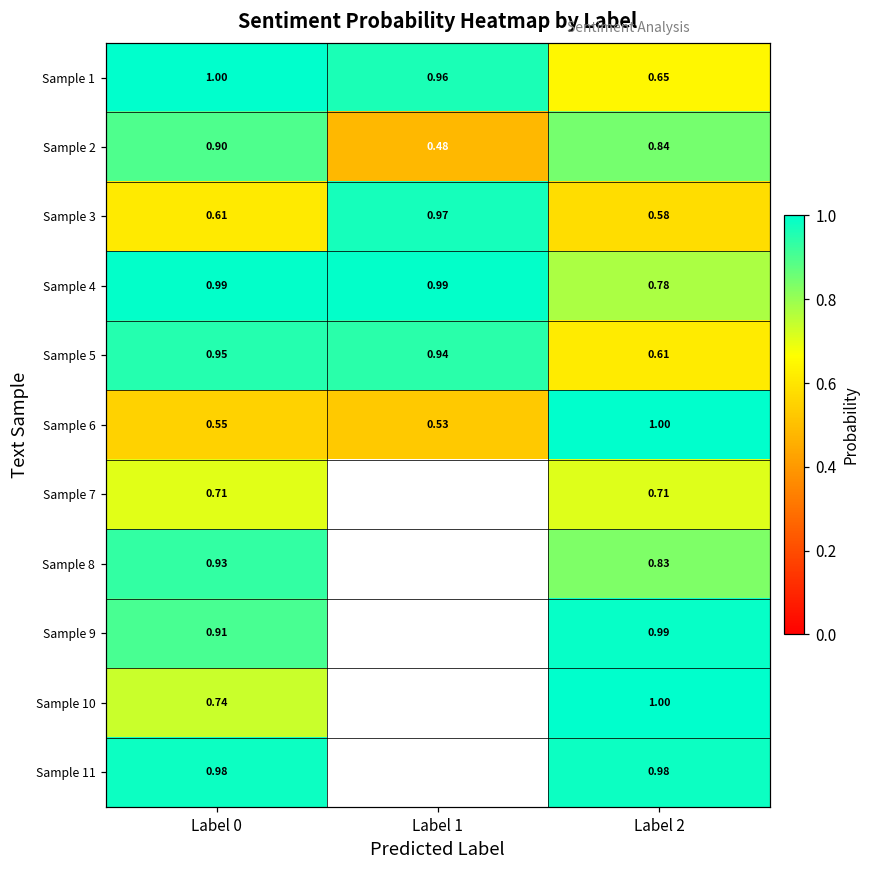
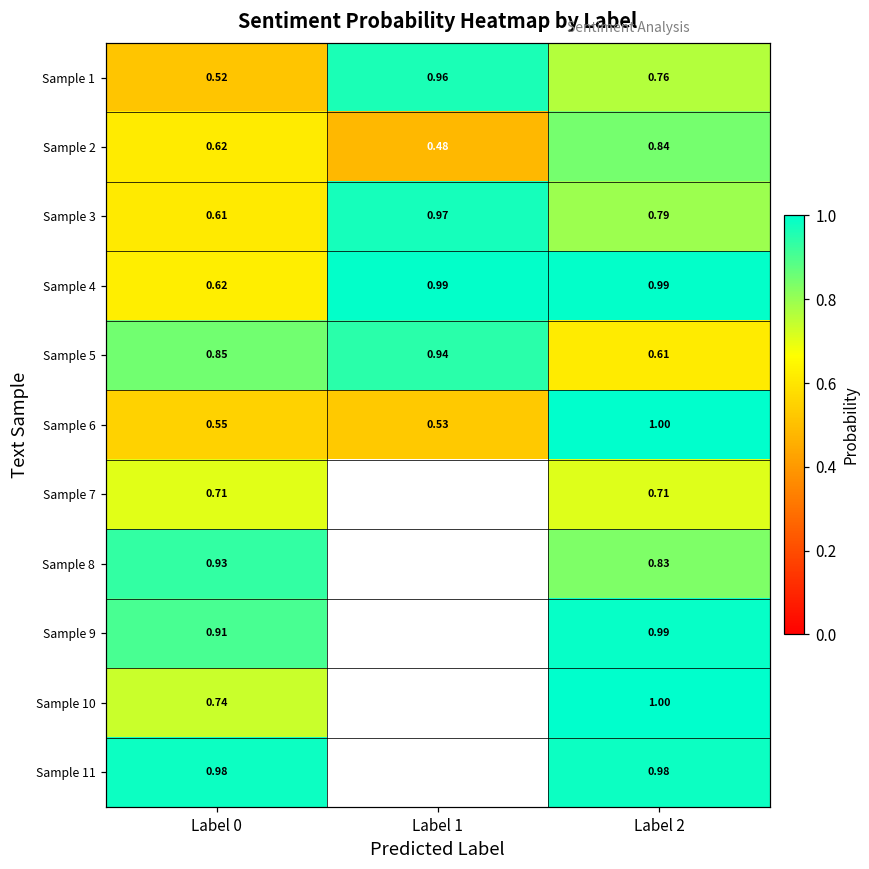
Sample 1, Label 0: 1.00 -> 0.52
Sample 1, Label 2: 0.65 -> 0.76
Sample 2, Label 0: 0.90 -> 0.62
Sample 3, Label 2: 0.58 -> 0.79
Sample 4, Label 0: 0.99 -> 0.62
Sample 4, Label 2: 0.78 -> 0.99
Sample 5, Label 0: 0.95 -> 0.85
